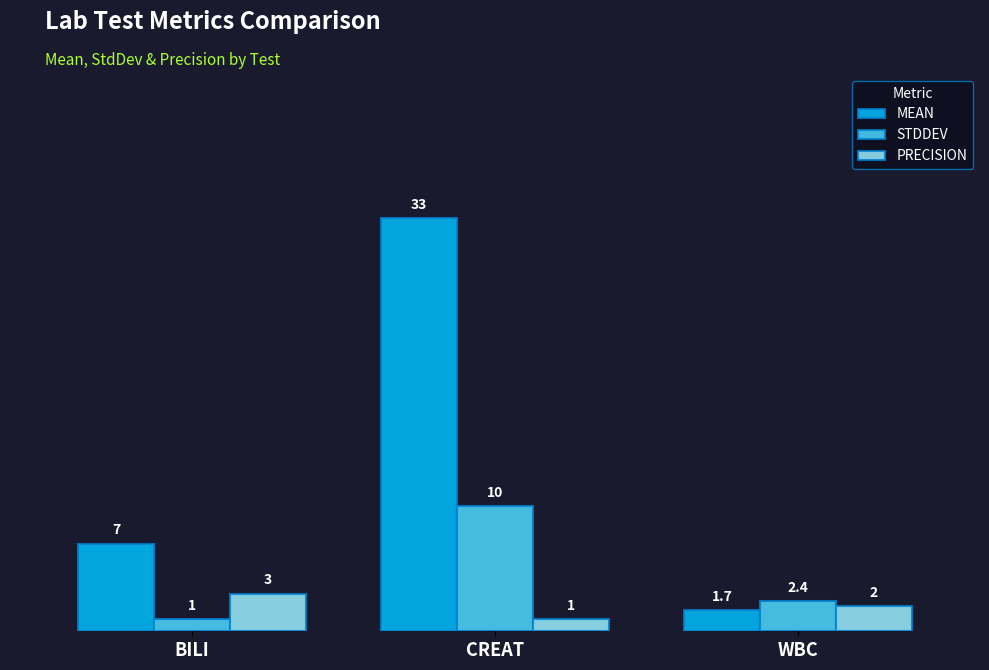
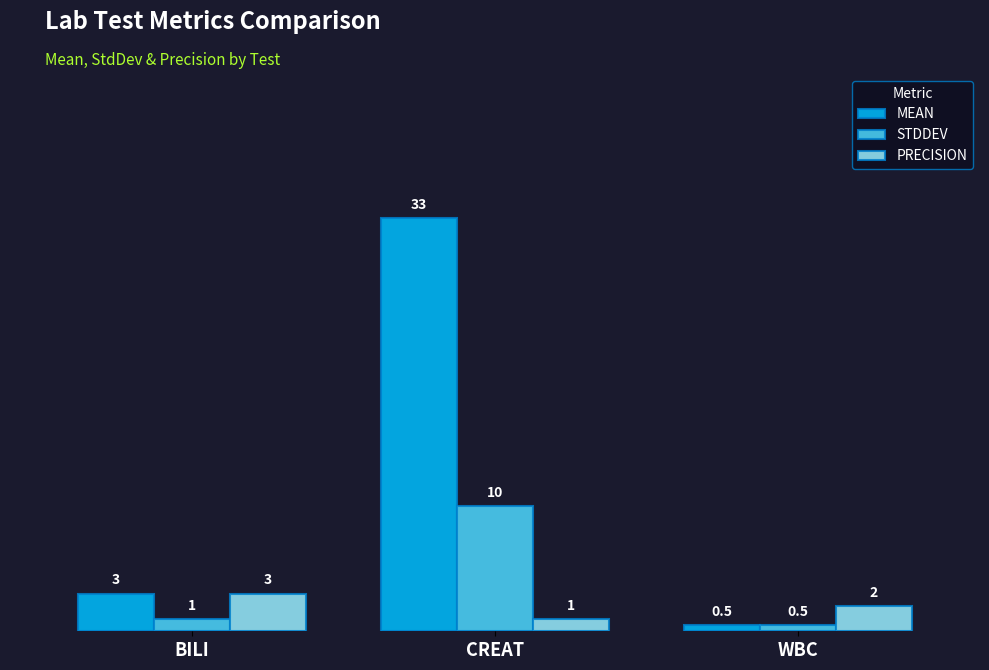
MEAN, BILI: 7 -> 3
MEAN, WBC: 1.7 -> 0.5
STDDEV, WBC: 2.4 -> 0.5
